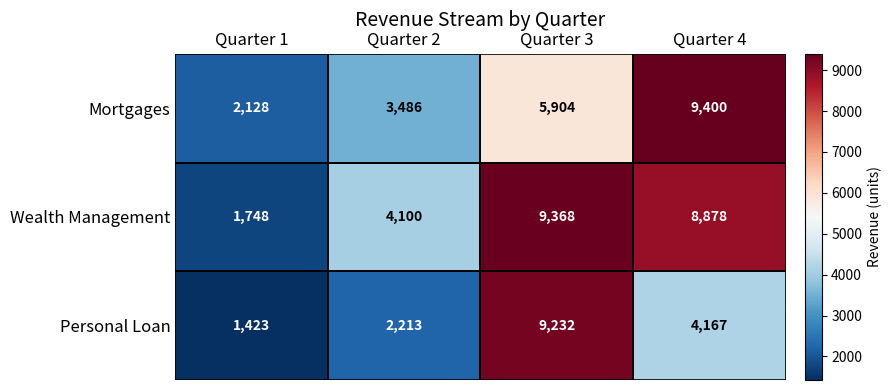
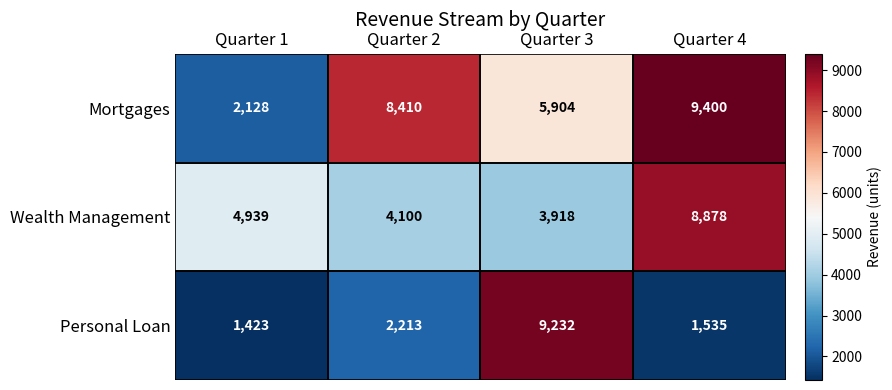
Mortgages, Quarter 2: 3,486 -> 8,410
Wealth Management, Quarter 1: 1,748 -> 4,939
Wealth Management, Quarter 3: 9,368 -> 3,918
Personal Loan, Quarter 4: 4,167 -> 1,535
